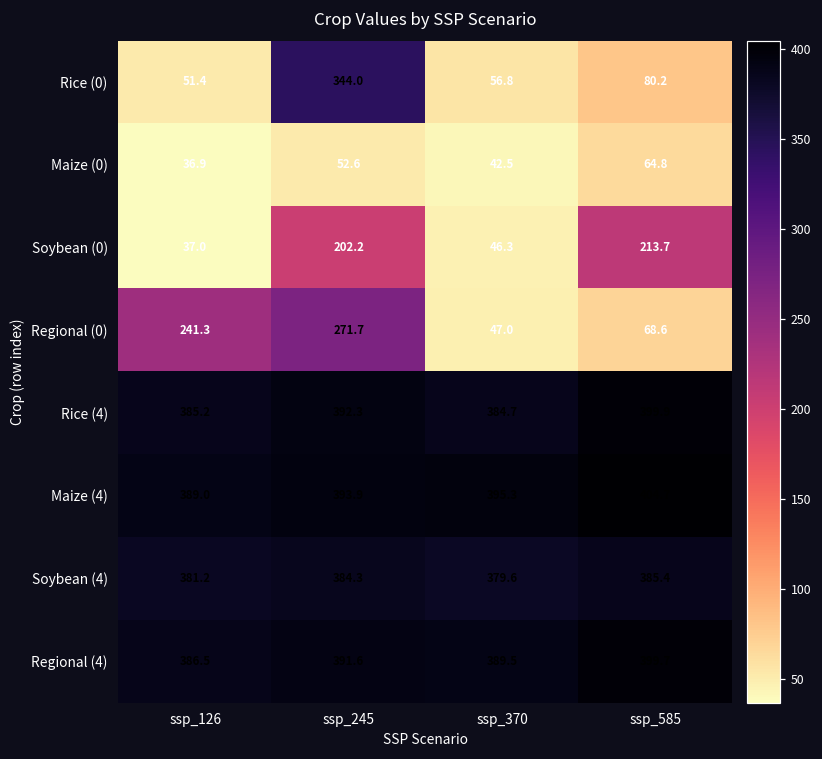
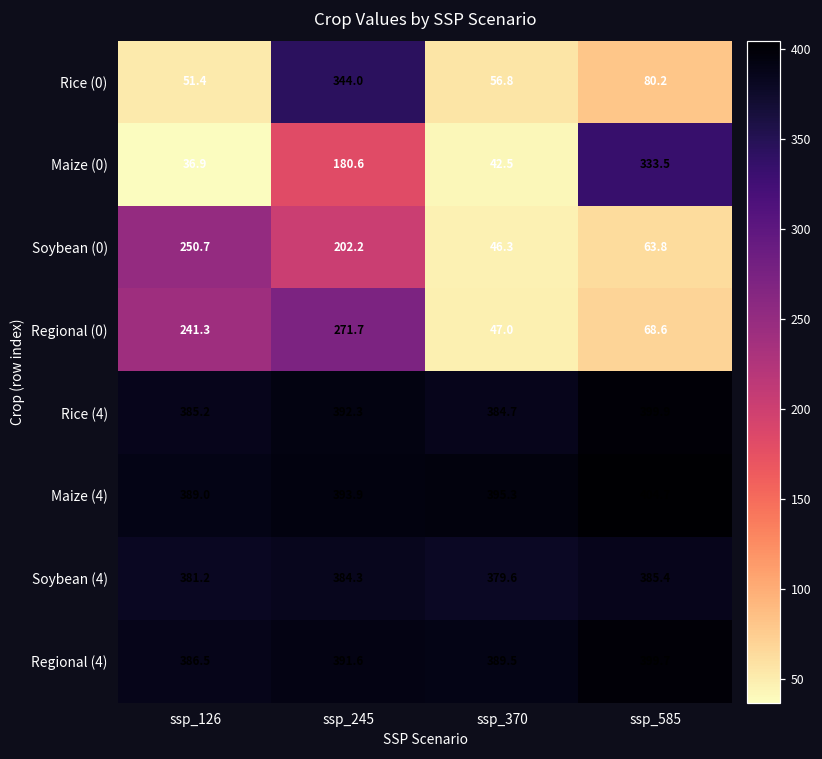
Maize (0), ssp_245: 52.6 -> 180.6
Maize (0), ssp_585: 64.8 -> 333.5
Soybean (0), ssp_126: 37.0 -> 250.7
Soybean (0), ssp_585: 213.7 -> 63.8
